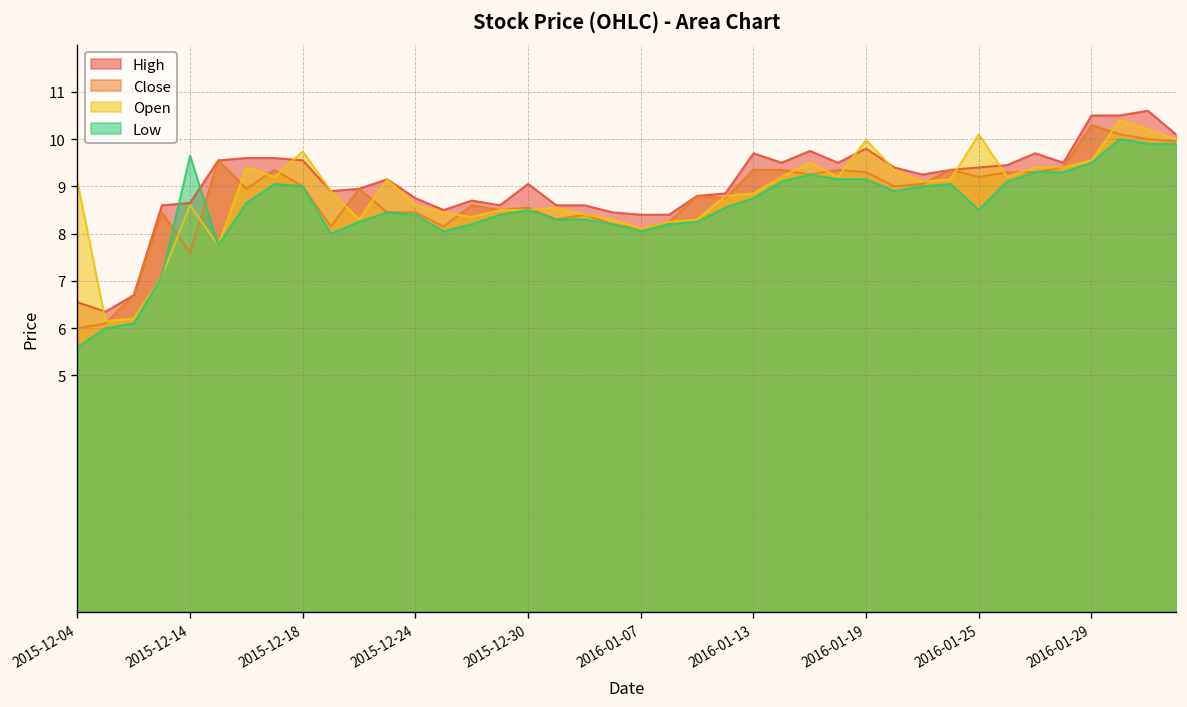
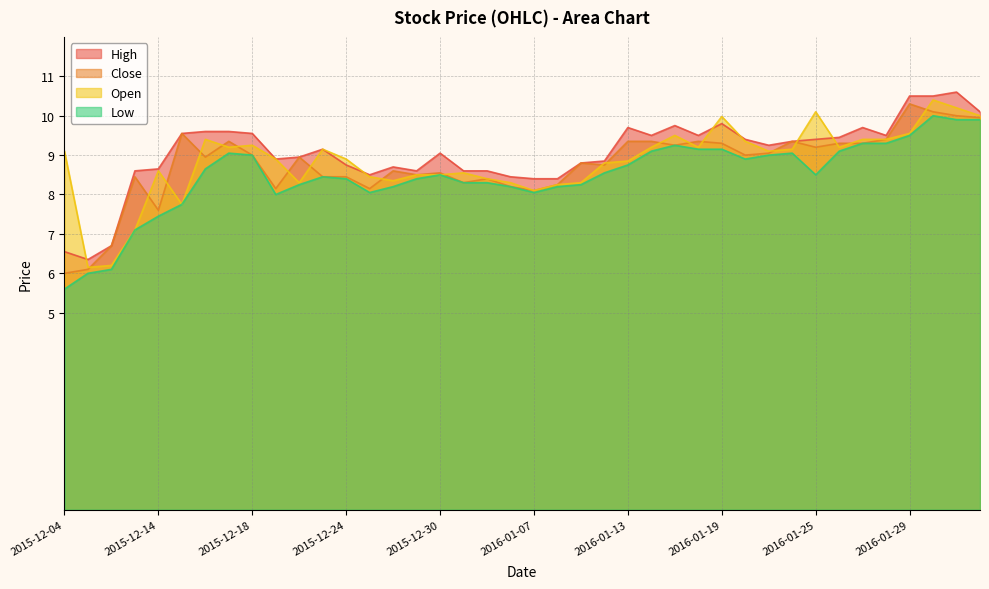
Low, 2015-12-14: 9.7 -> 7.5
Open, 2015-12-18: 9.7 -> 9.3
Open, 2015-12-24: 8.6 -> 8.9
